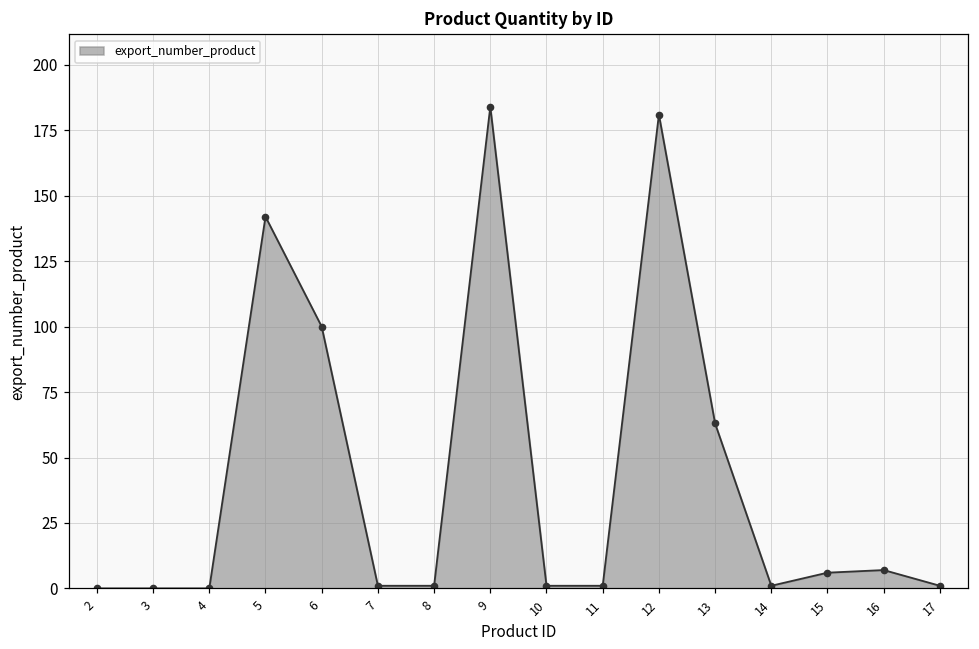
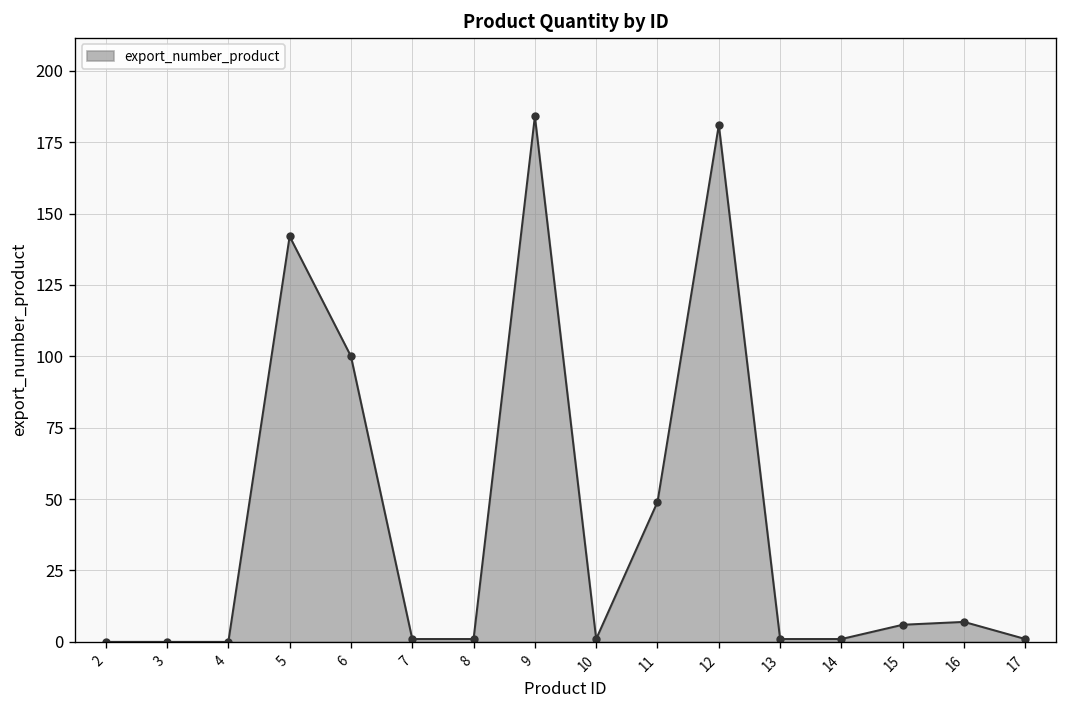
11: 1 -> 49
13: 63 -> 1
